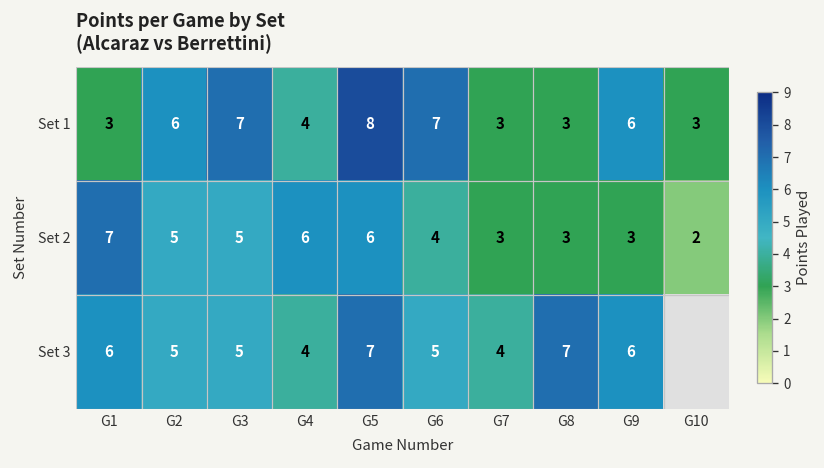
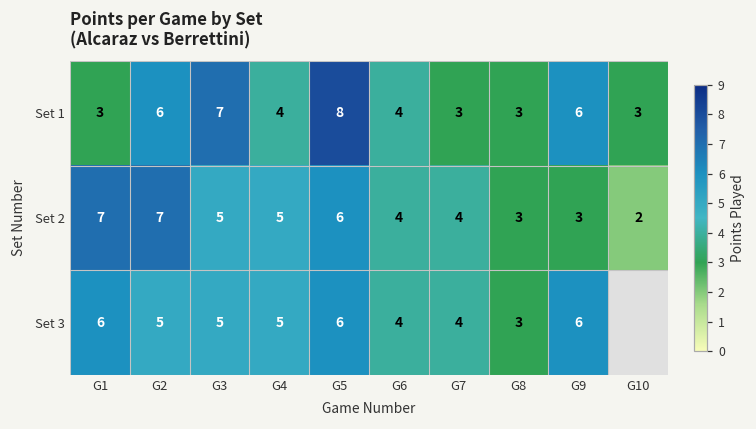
Set 1, G6: 7 -> 4
Set 2, G2: 5 -> 7
Set 2, G4: 6 -> 5
Set 2, G7: 3 -> 4
Set 3, G4: 4 -> 5
Set 3, G5: 7 -> 6
Set 3, G6: 5 -> 4
Set 3, G8: 7 -> 3
